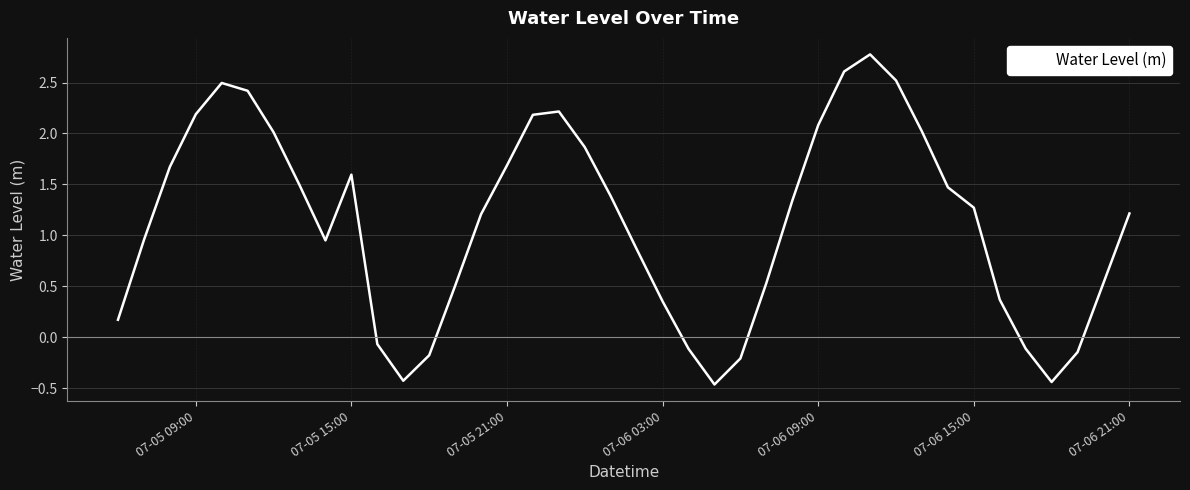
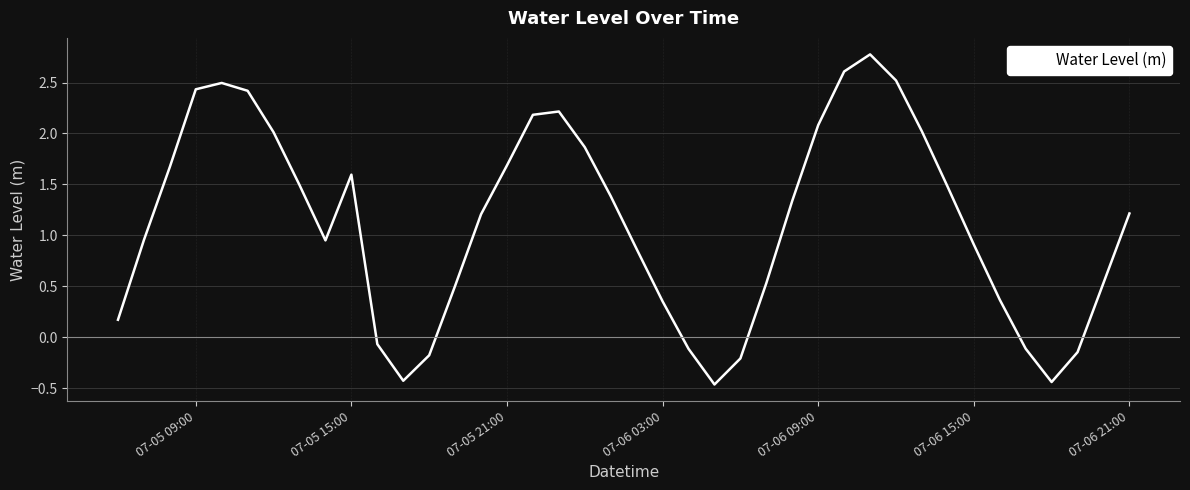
07-05 09:00: 2.19 -> 2.43
07-06 15:00: 1.27 -> 0.91
